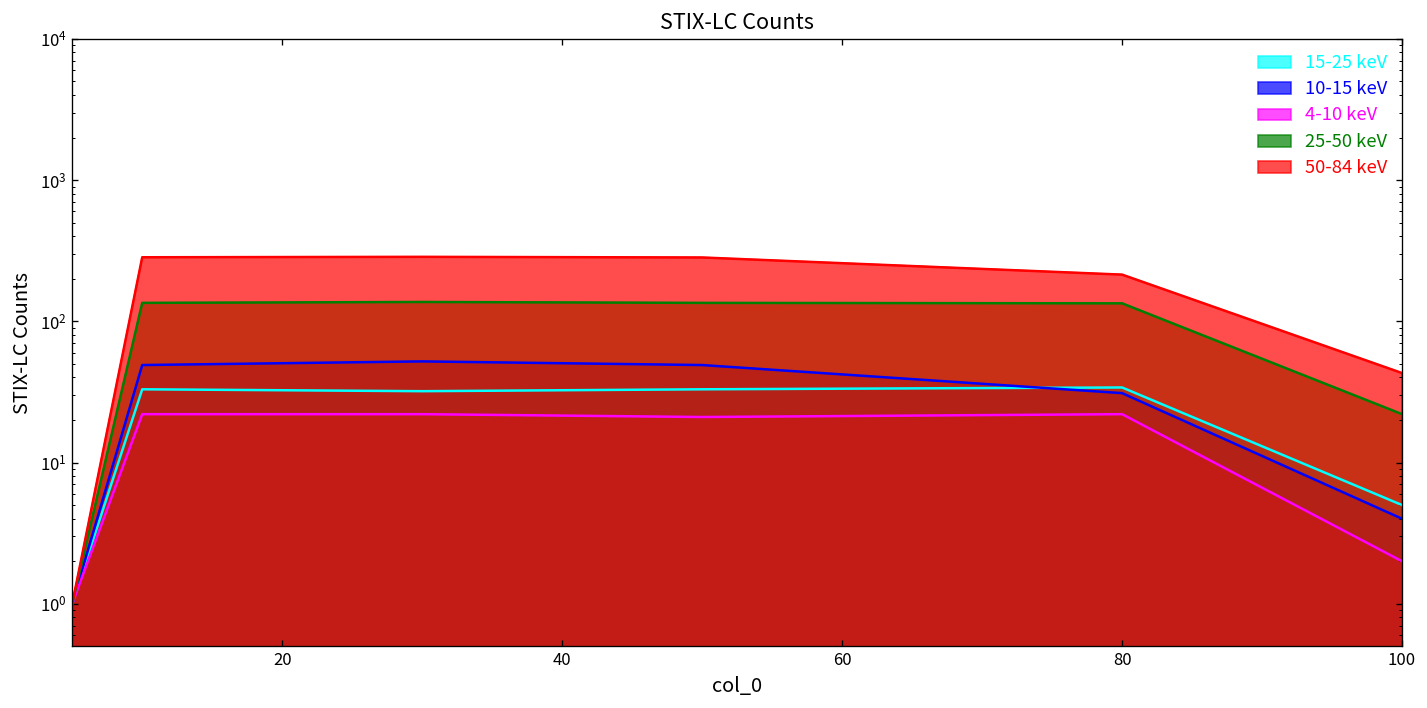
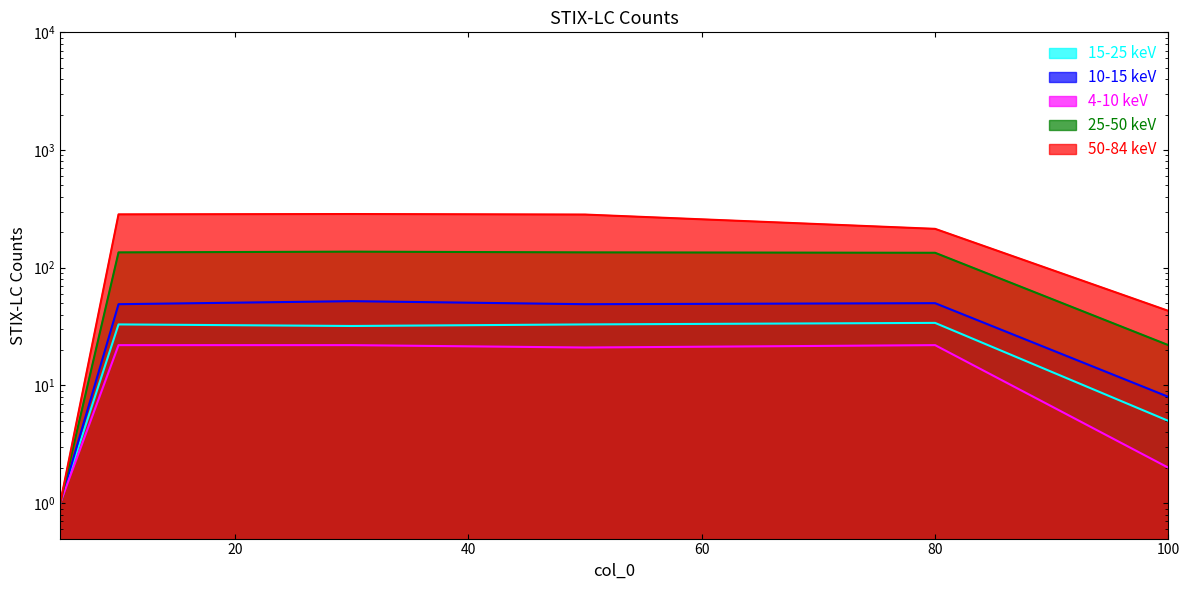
10-15 keV, 80: 31 -> 50
10-15 keV, 100: 4 -> 8
